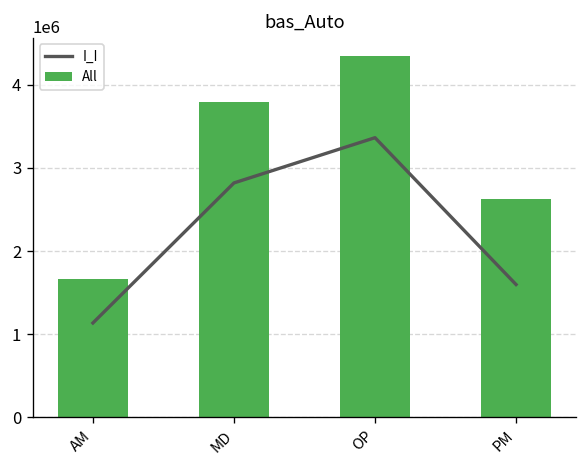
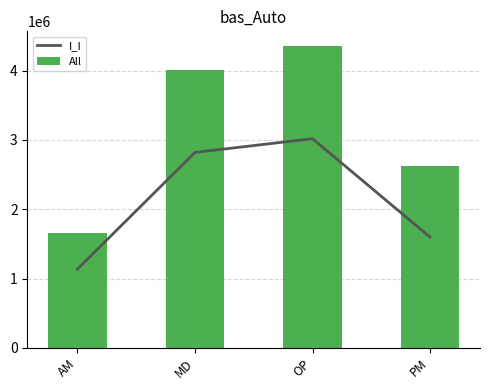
All, MD: 3800000 -> 4000000
I_I, OP: 3400000 -> 3000000
